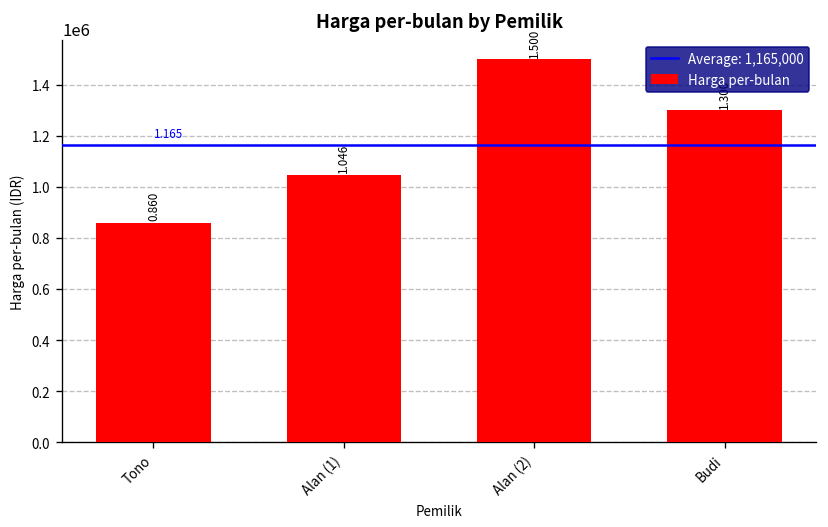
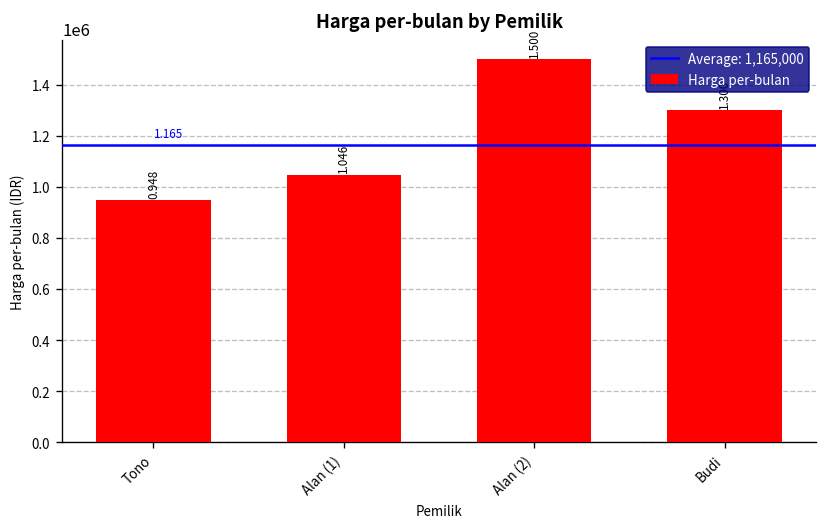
Tono: 0.860 -> 0.948
